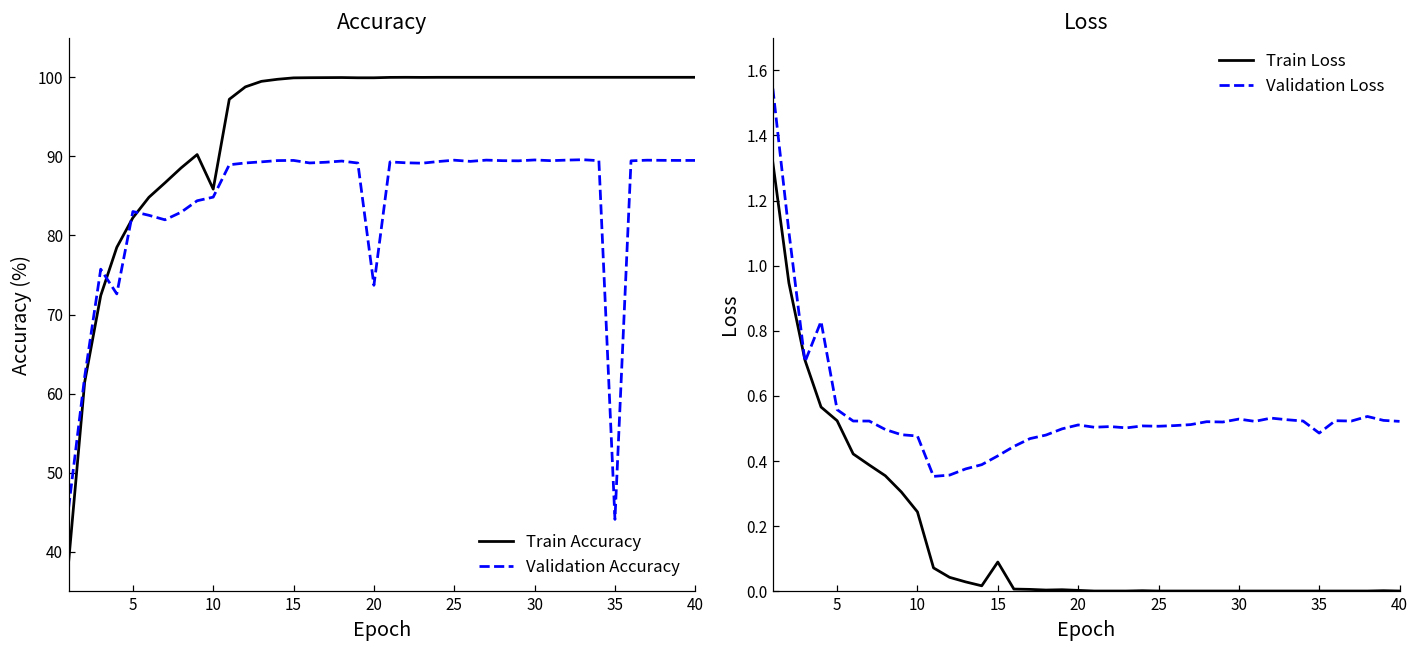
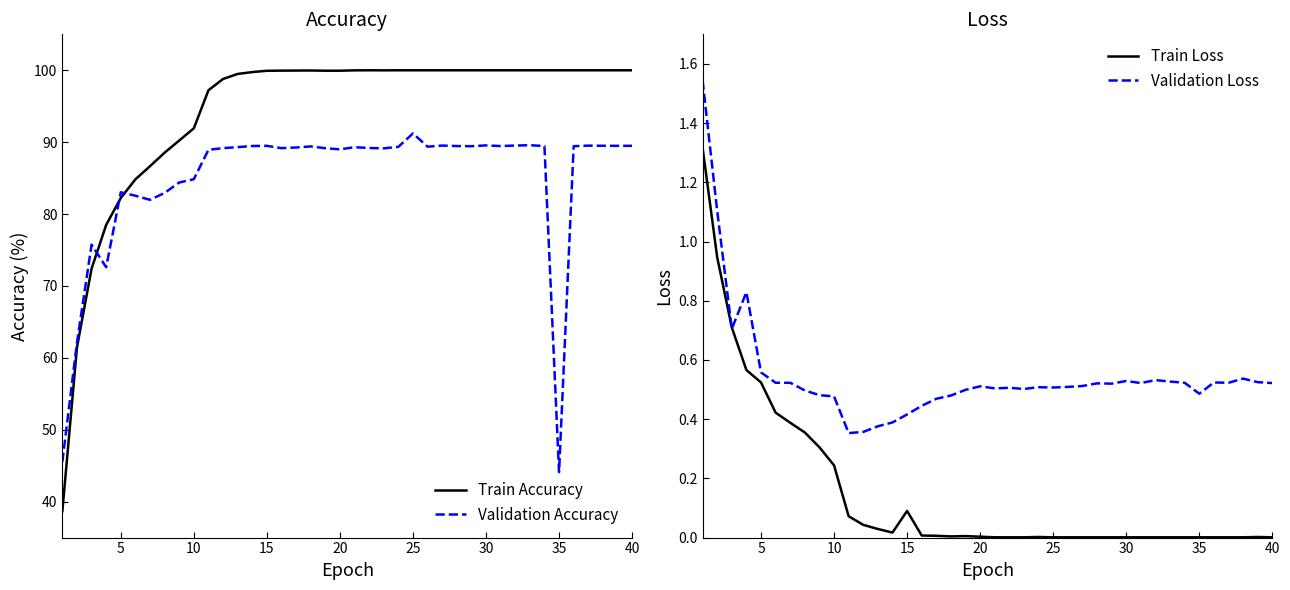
Accuracy, Train Accuracy, 10: 86 -> 92
Accuracy, Validation Accuracy, 20: 74 -> 89
Accuracy, Validation Accuracy, 25: 90 -> 91
